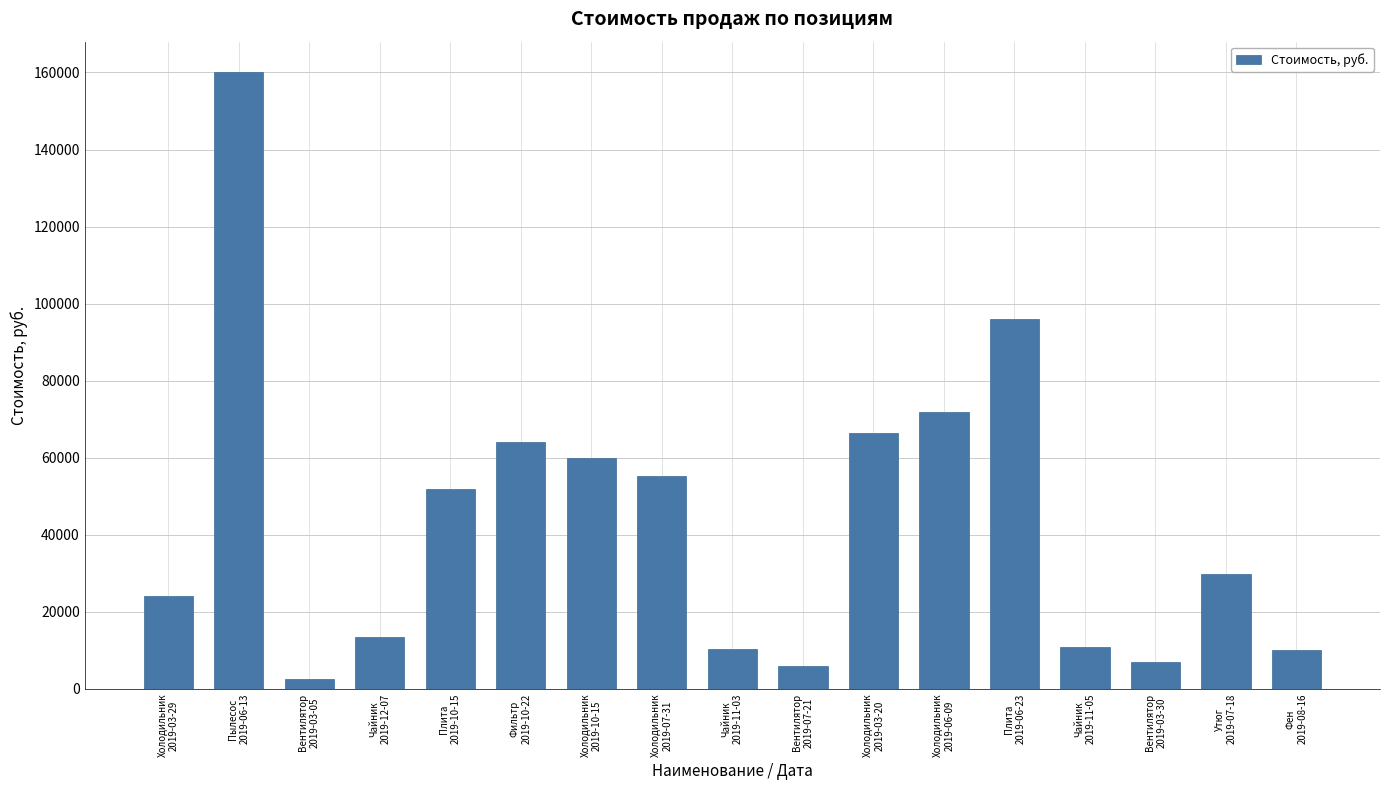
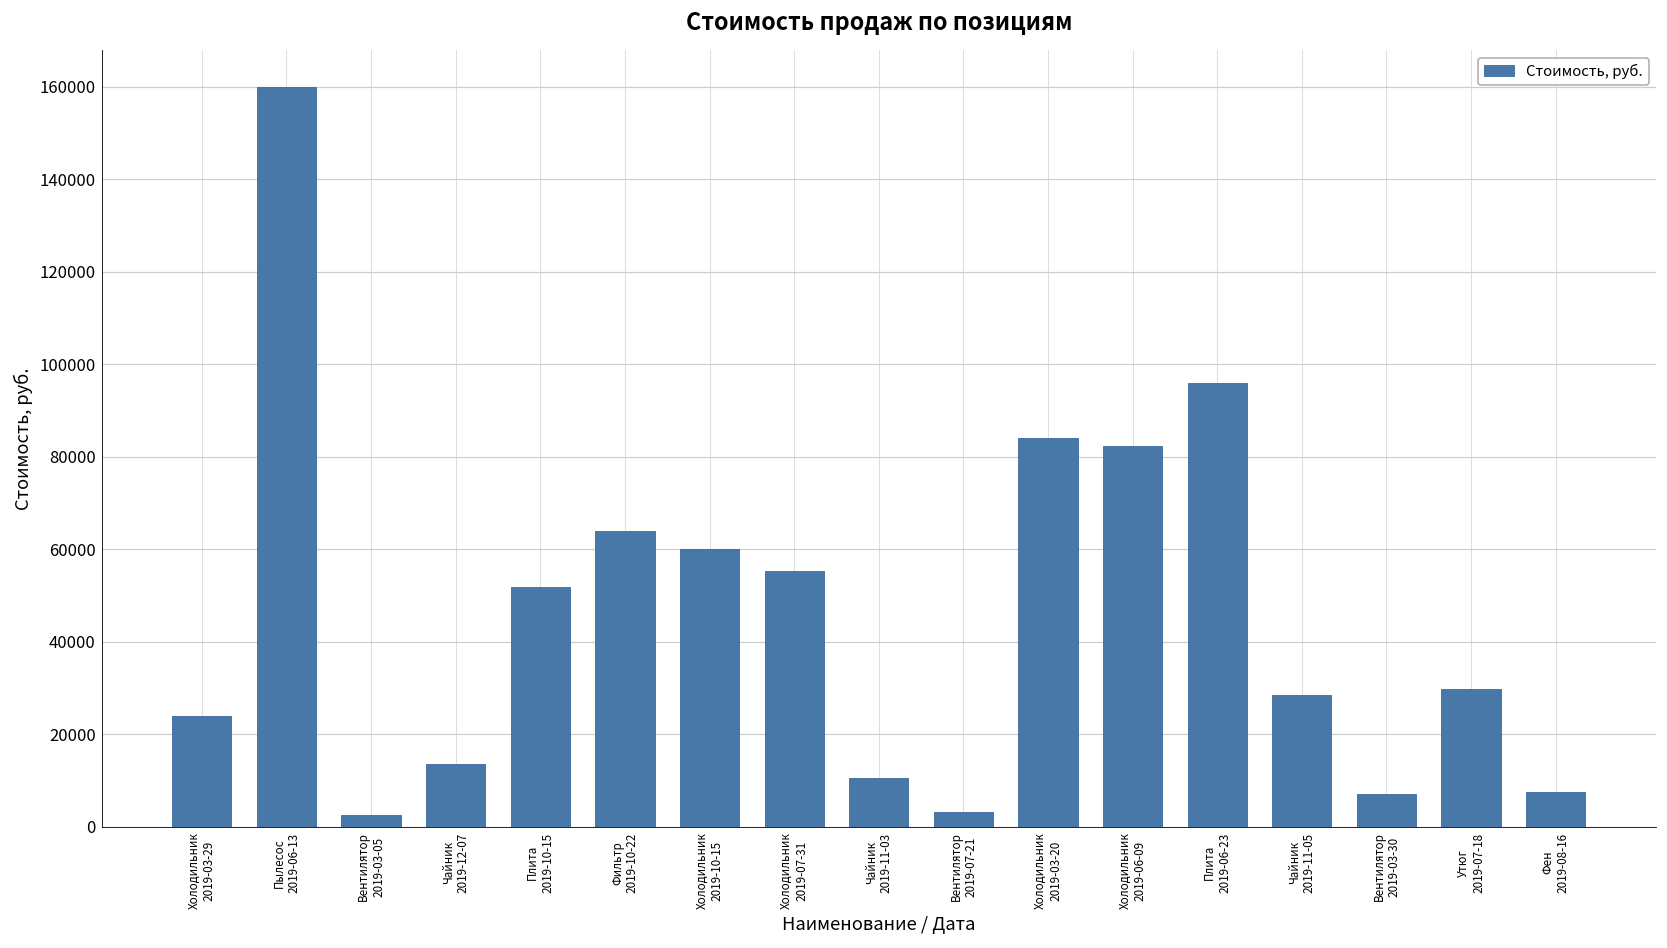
Вентилятор 2019-07-21: 6000 -> 3000
Холодильник 2019-03-20: 67000 -> 84000
Холодильник 2019-06-09: 72000 -> 82000
Чайник 2019-11-05: 11000 -> 29000
Фен 2019-08-16: 10000 -> 8000
